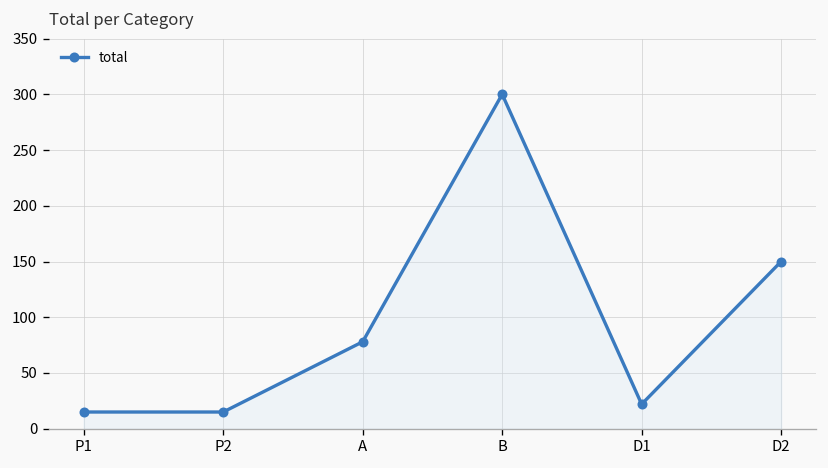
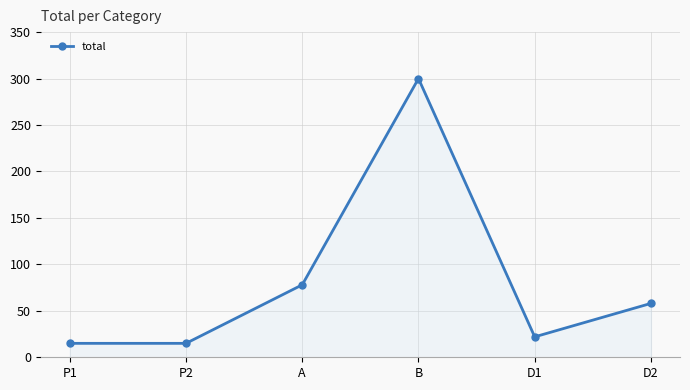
D2: 150 -> 60
